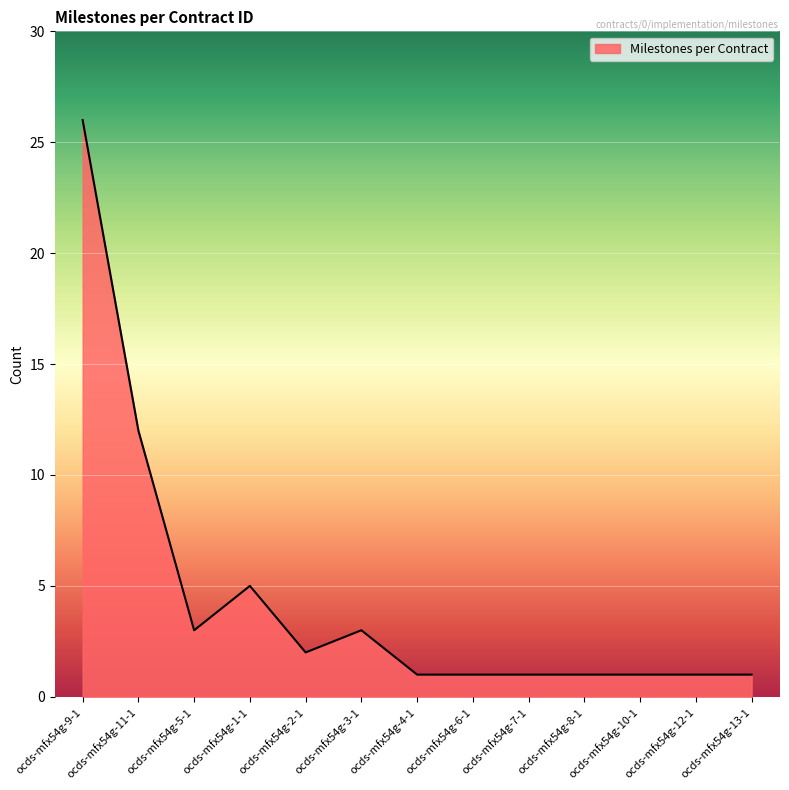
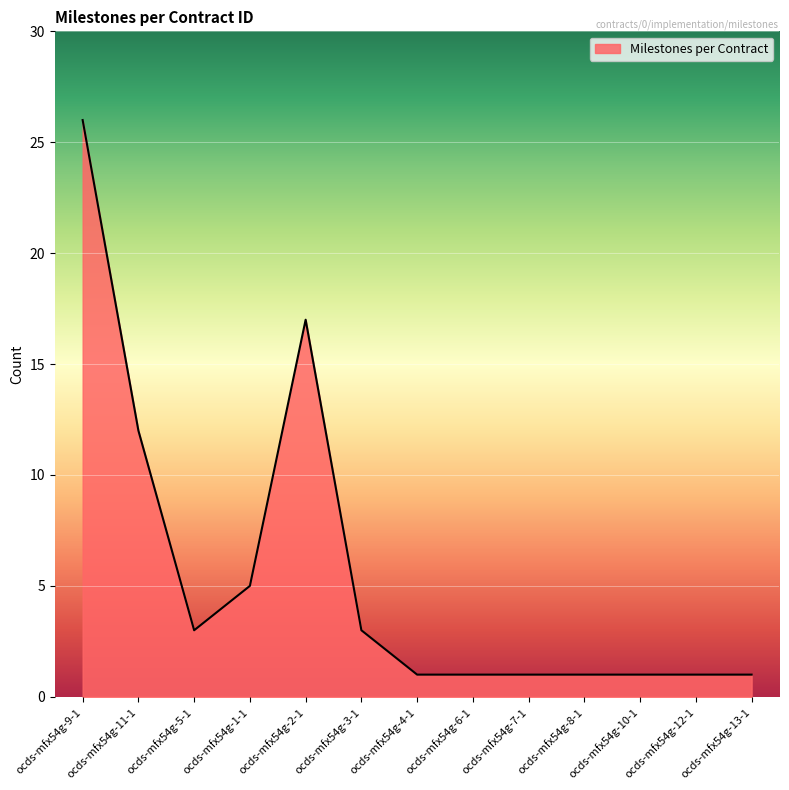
ocds-mfx54g-2-1: 2 -> 17
